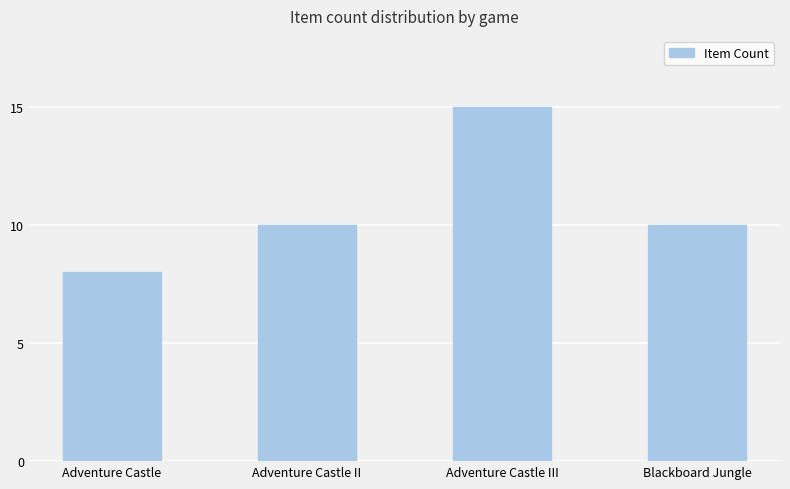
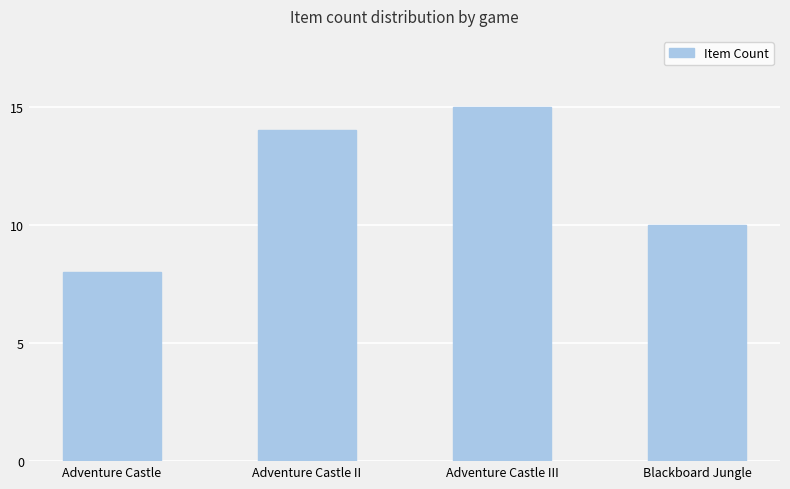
Adventure Castle II: 10 -> 14
